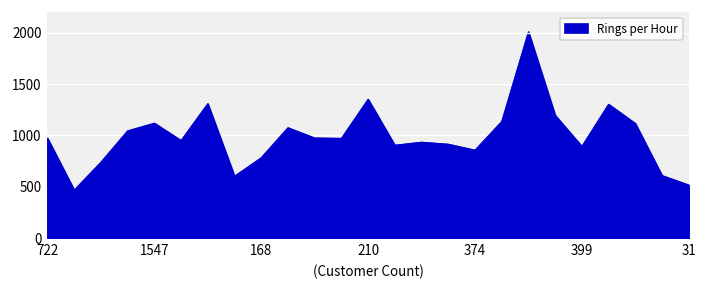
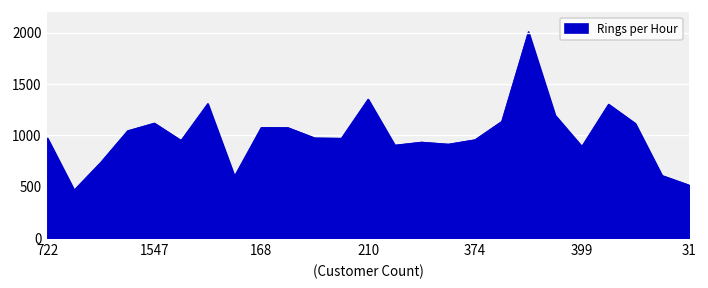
168: 800 -> 1100
374: 900 -> 1000
